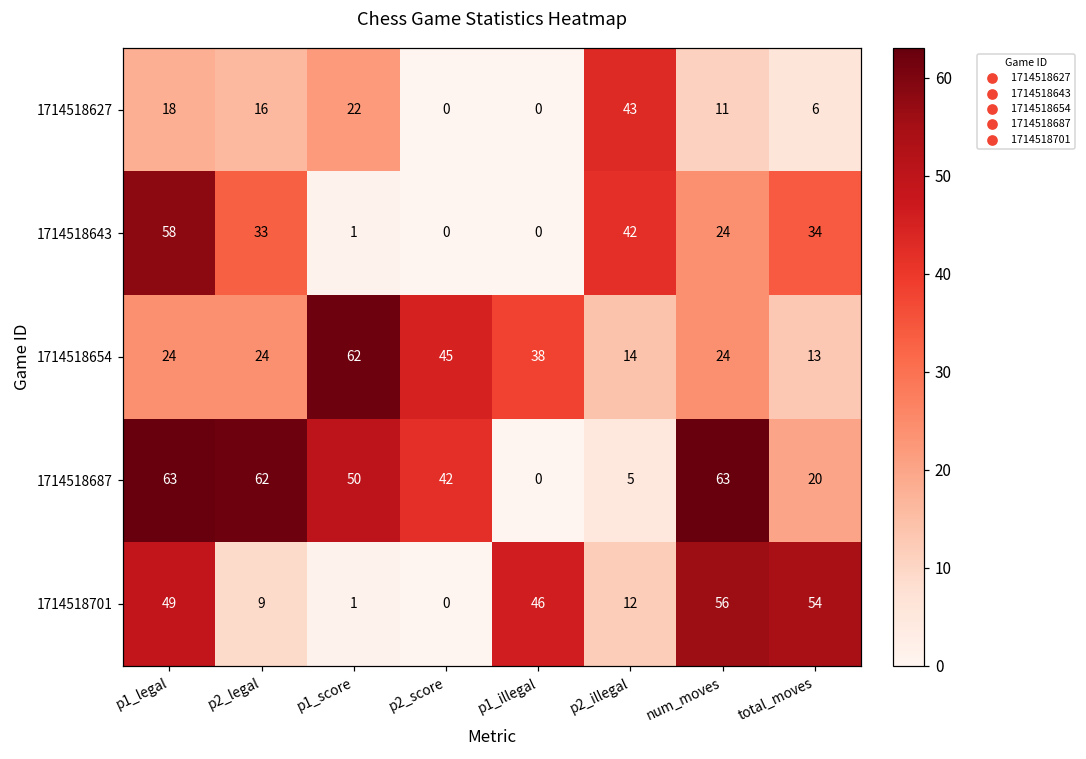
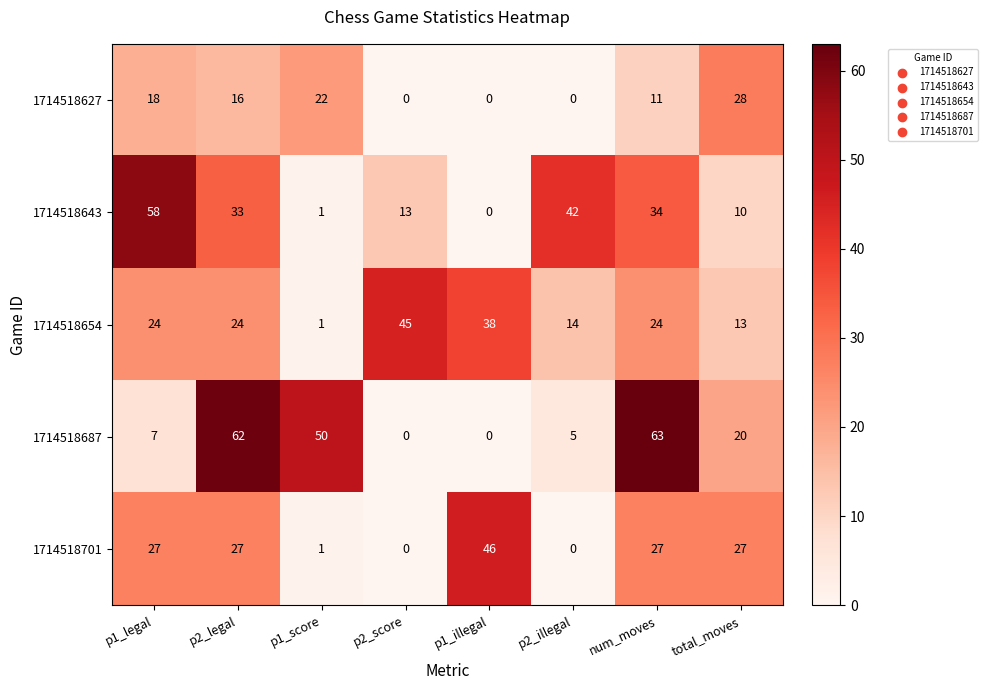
1714518627, p2_illegal: 43 -> 0
1714518627, total_moves: 6 -> 28
1714518643, p2_score: 0 -> 13
1714518643, num_moves: 24 -> 34
1714518643, total_moves: 34 -> 10
1714518654, p1_score: 62 -> 1
1714518687, p1_legal: 63 -> 7
1714518687, p2_score: 42 -> 0
1714518701, p1_legal: 49 -> 27
1714518701, p2_legal: 9 -> 27
1714518701, p2_illegal: 12 -> 0
1714518701, num_moves: 56 -> 27
1714518701, total_moves: 54 -> 27
